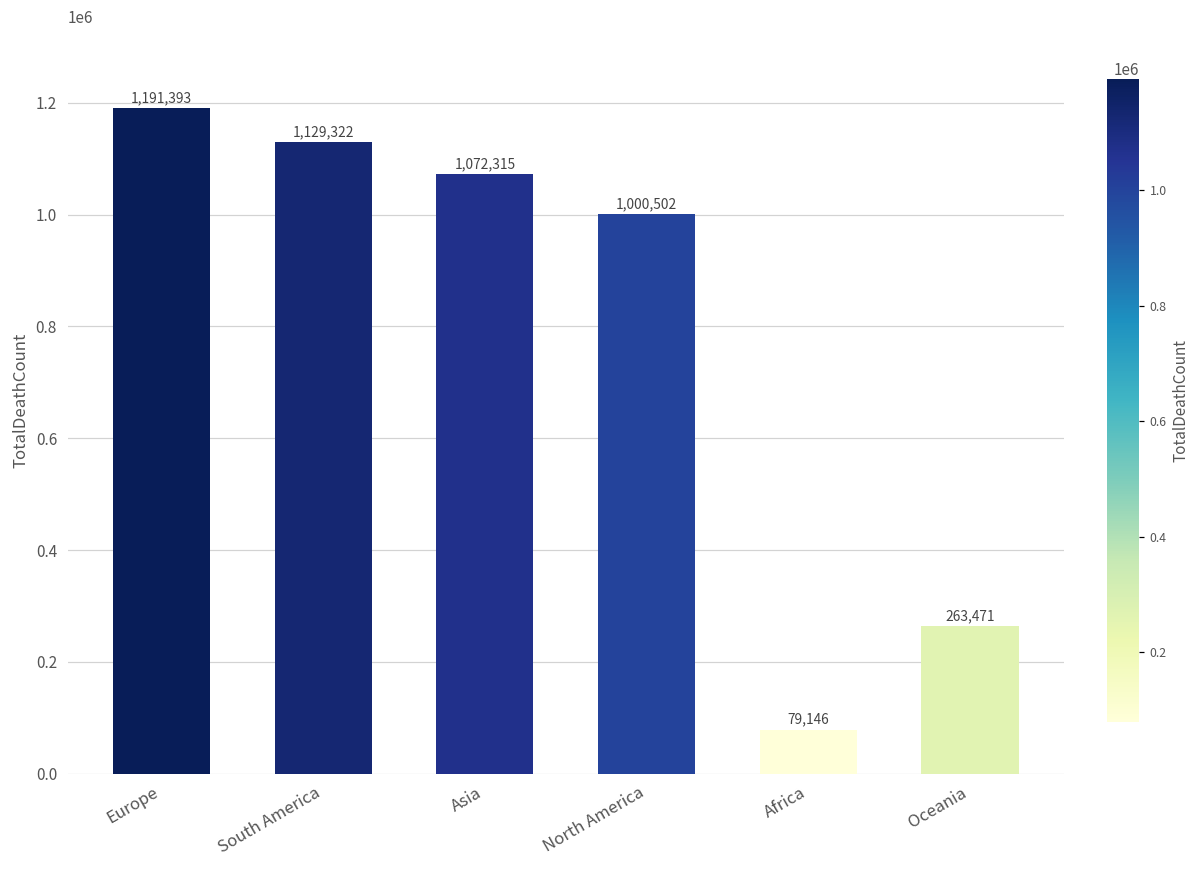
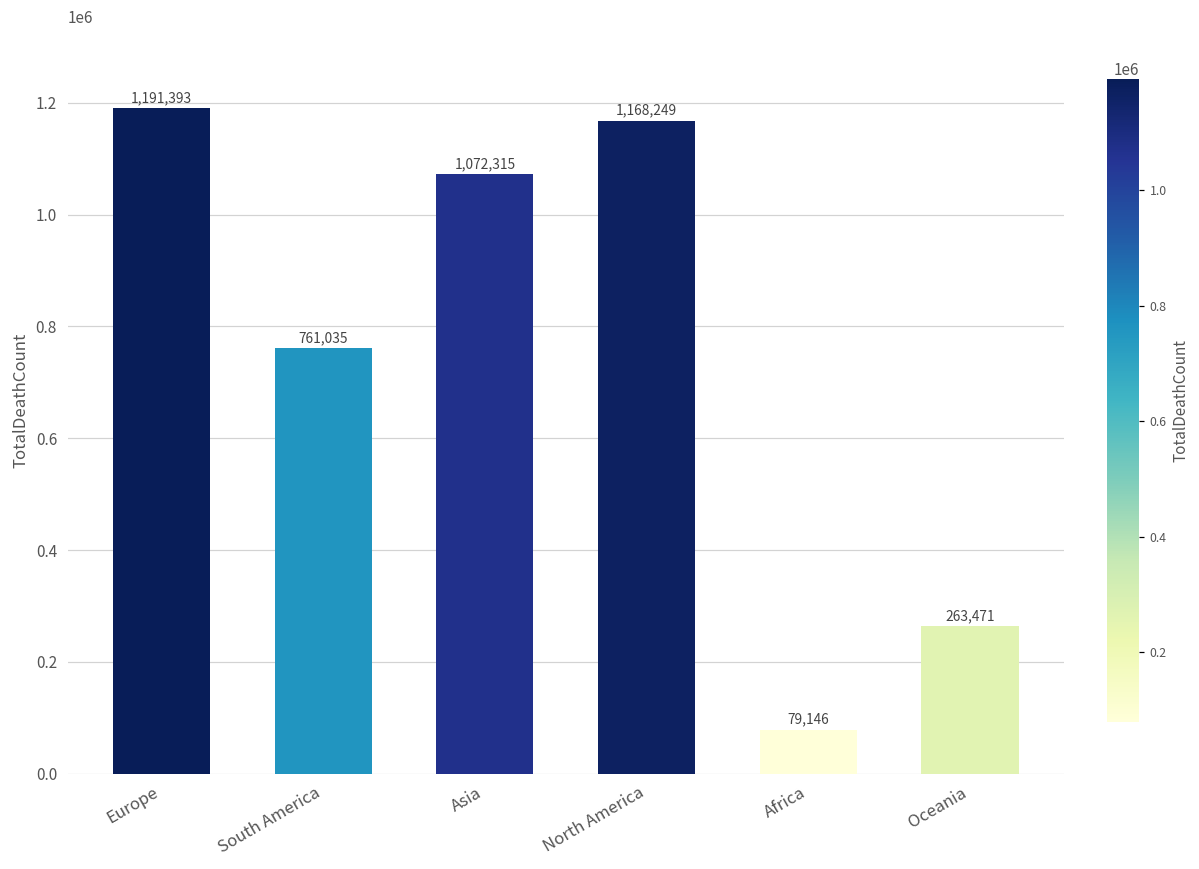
South America: 1,129,322 -> 761,035
North America: 1,000,502 -> 1,168,249
